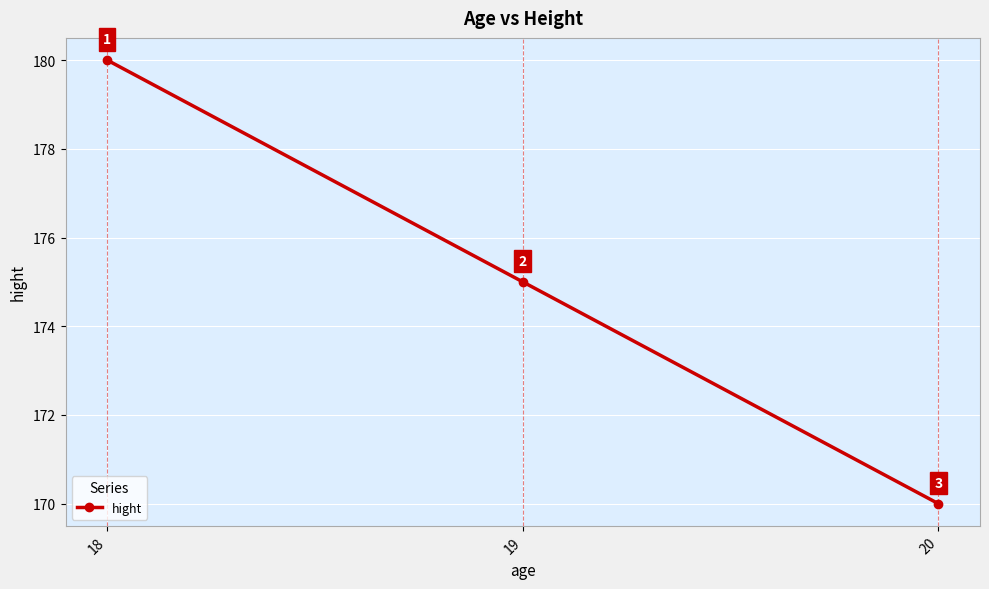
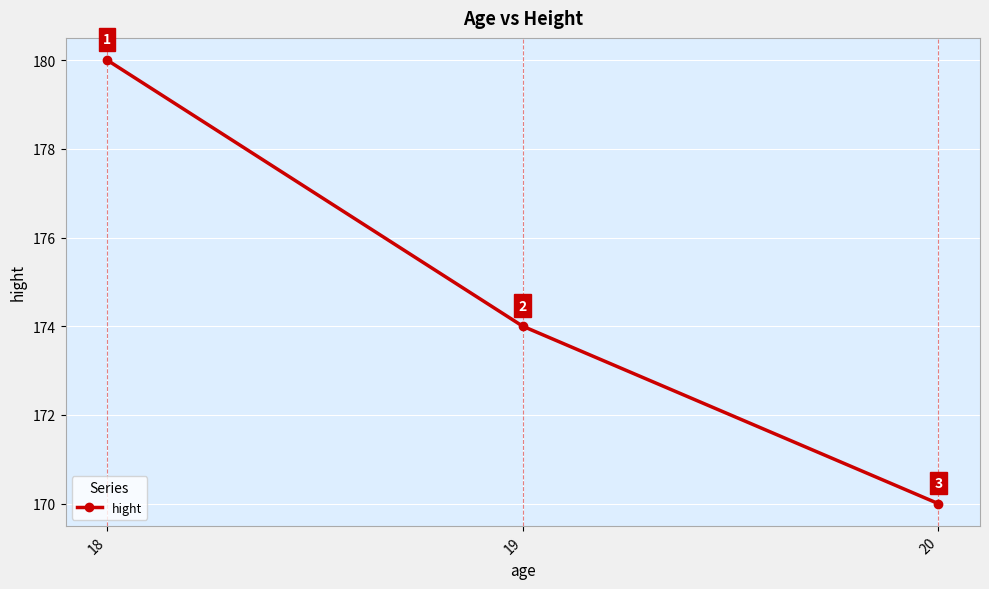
19: 175 -> 174
